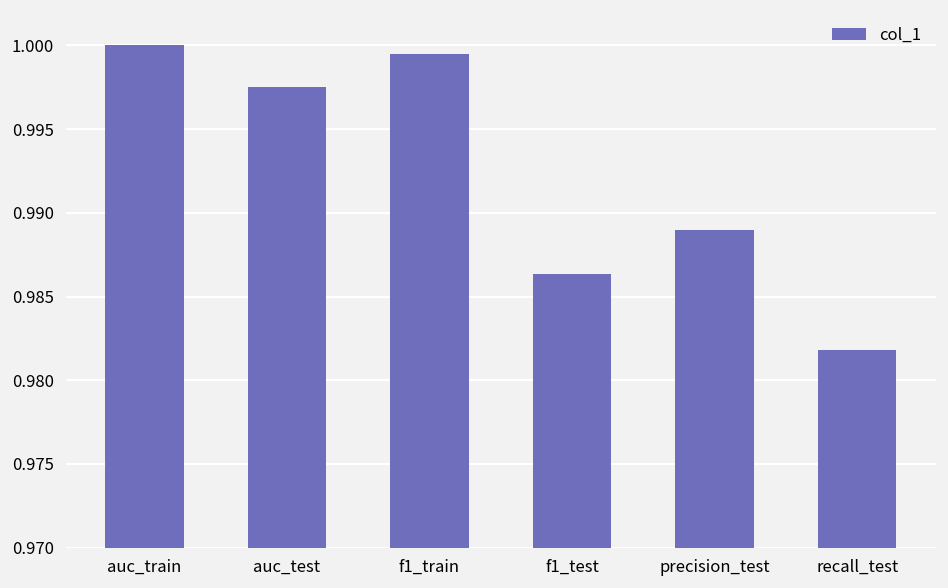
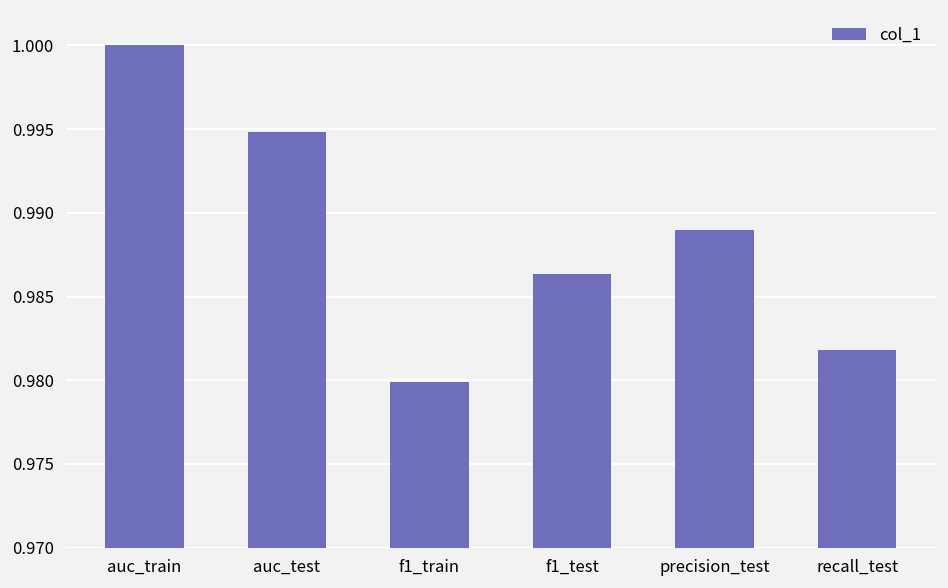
auc_test: 0.9975 -> 0.9948
f1_train: 0.9995 -> 0.9799
